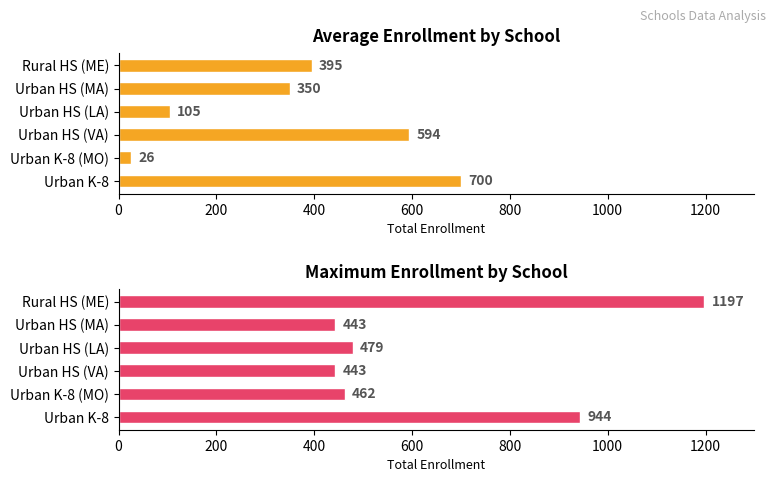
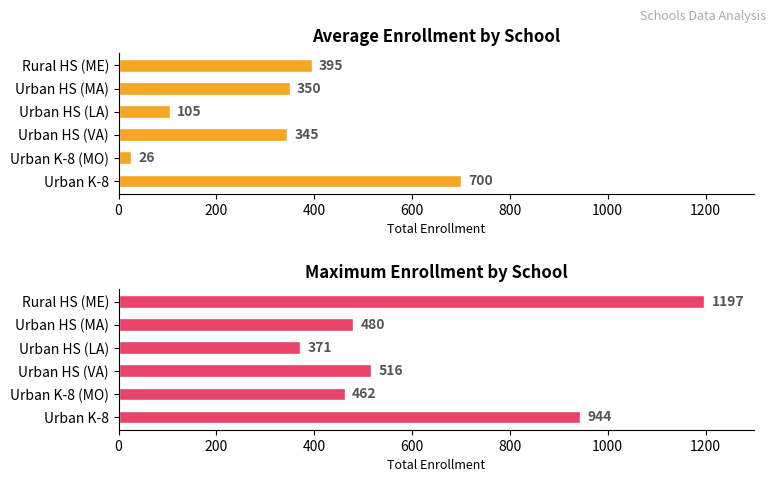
Average Enrollment by School, Urban HS (VA): 594 -> 345
Maximum Enrollment by School, Urban HS (MA): 443 -> 480
Maximum Enrollment by School, Urban HS (LA): 479 -> 371
Maximum Enrollment by School, Urban HS (VA): 443 -> 516
